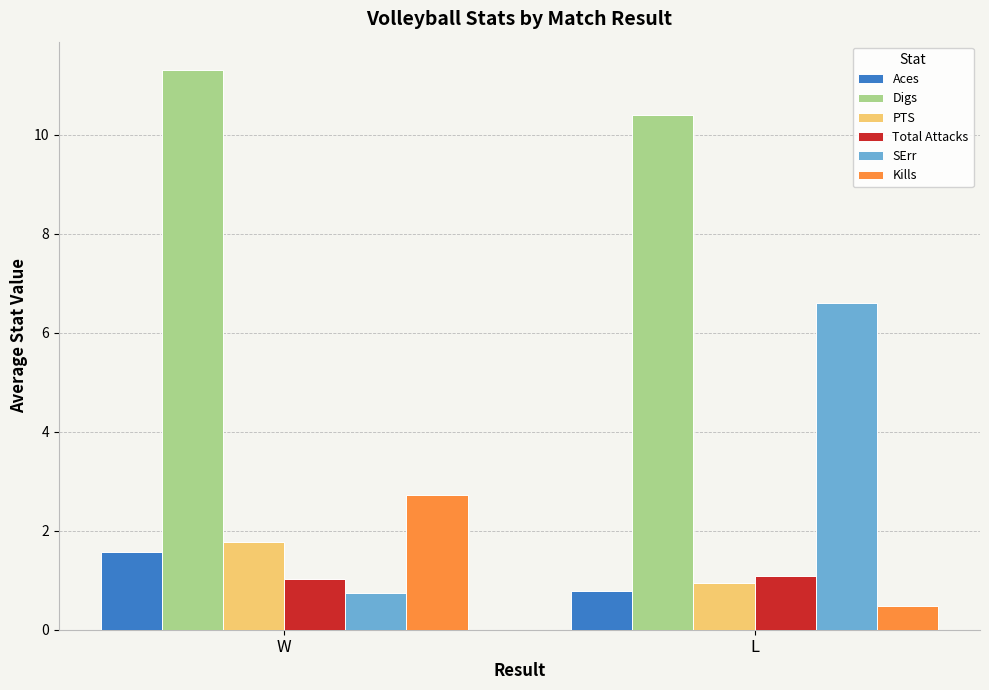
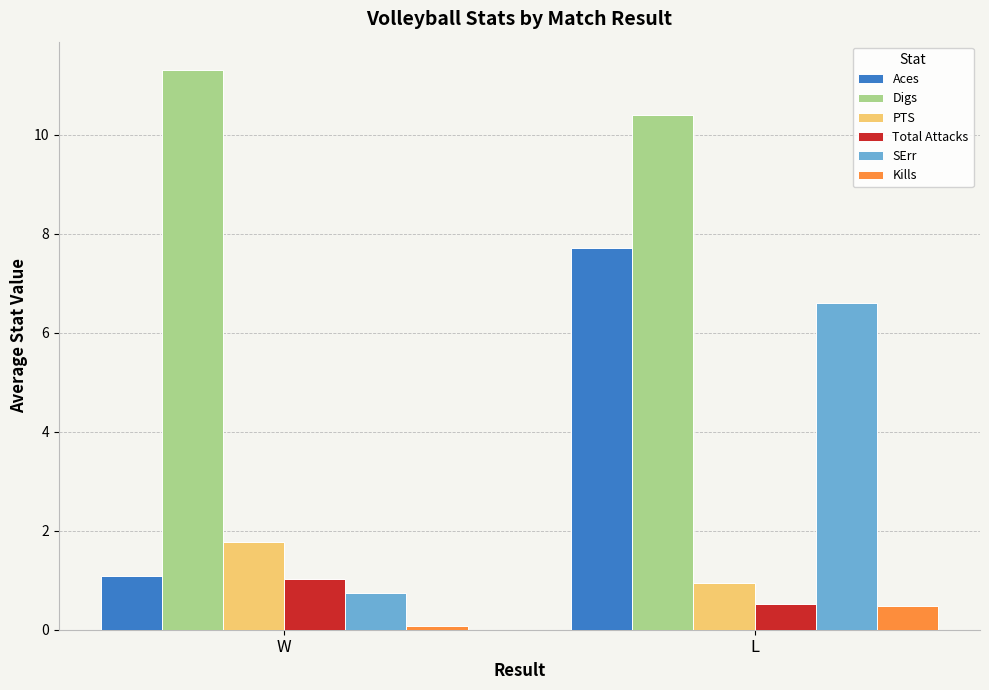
Aces, W: 1.6 -> 1.1
Kills, W: 2.7 -> 0.1
Aces, L: 0.8 -> 7.7
Total Attacks, L: 1.1 -> 0.5
